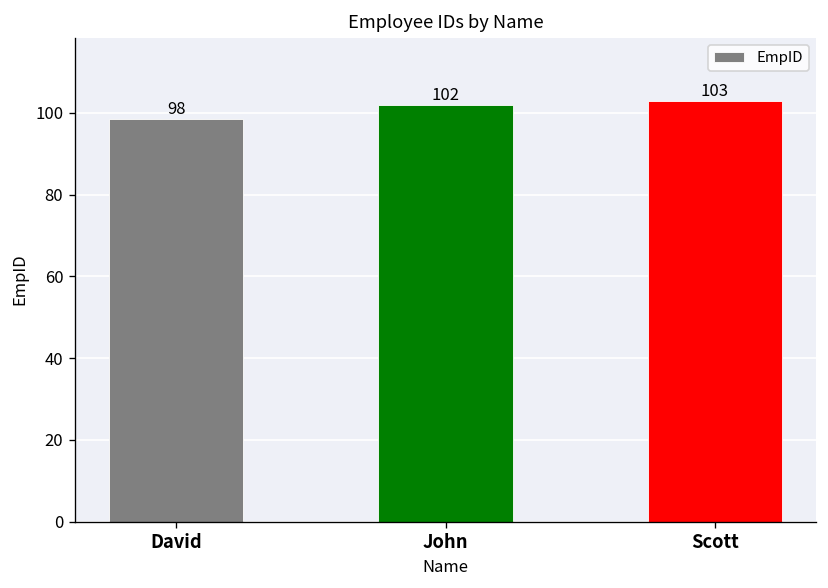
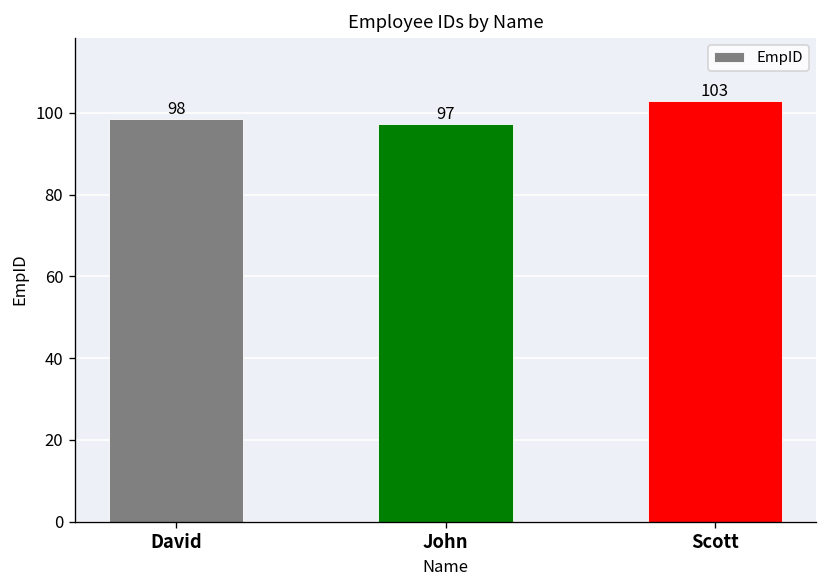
John: 102 -> 97
